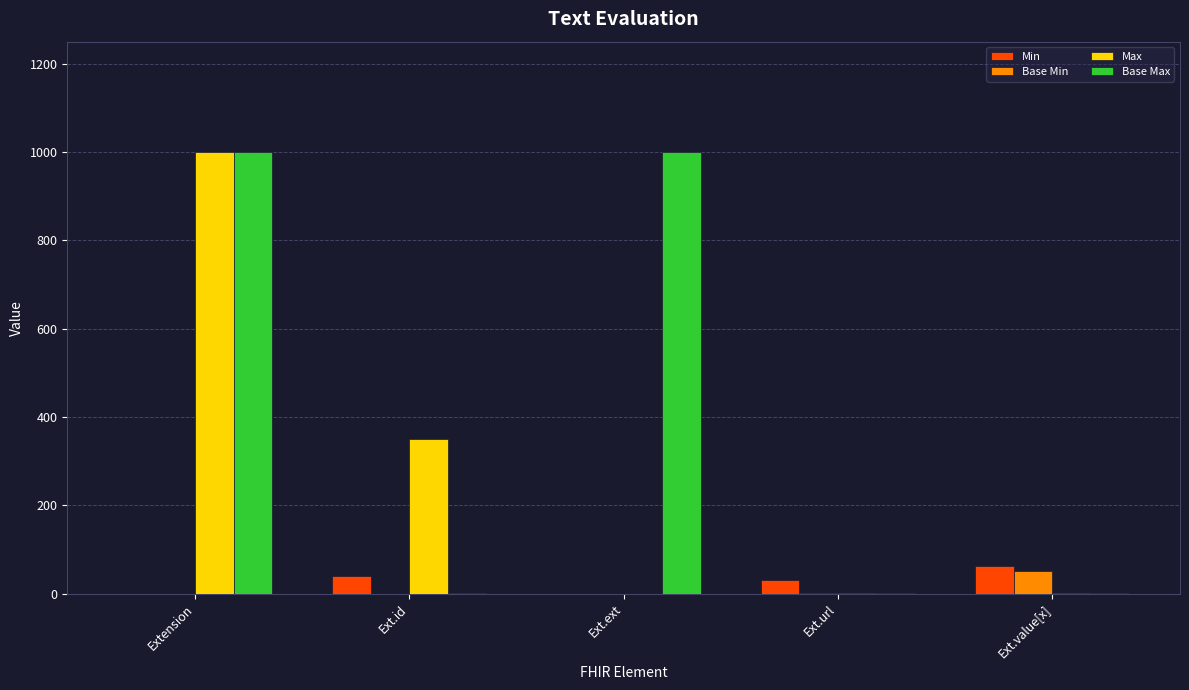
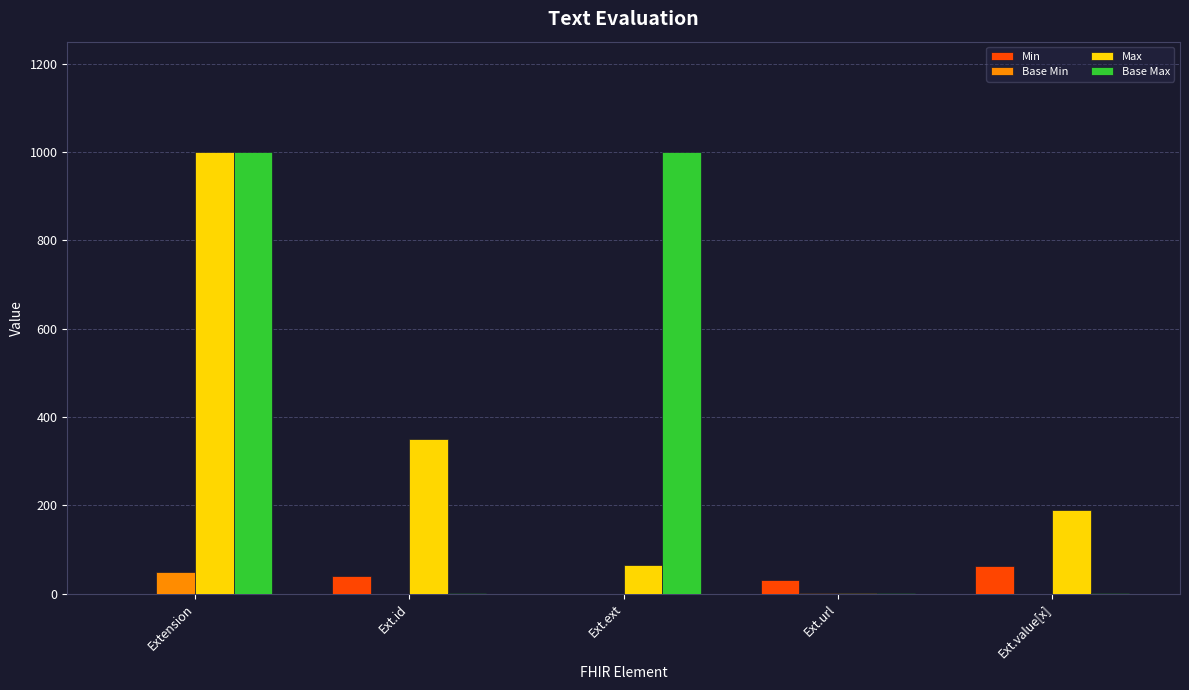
Base Min, Extension: 0 -> 50
Max, Ext.ext: 0 -> 60
Base Min, Ext.value[x]: 50 -> 0
Max, Ext.value[x]: 0 -> 190
